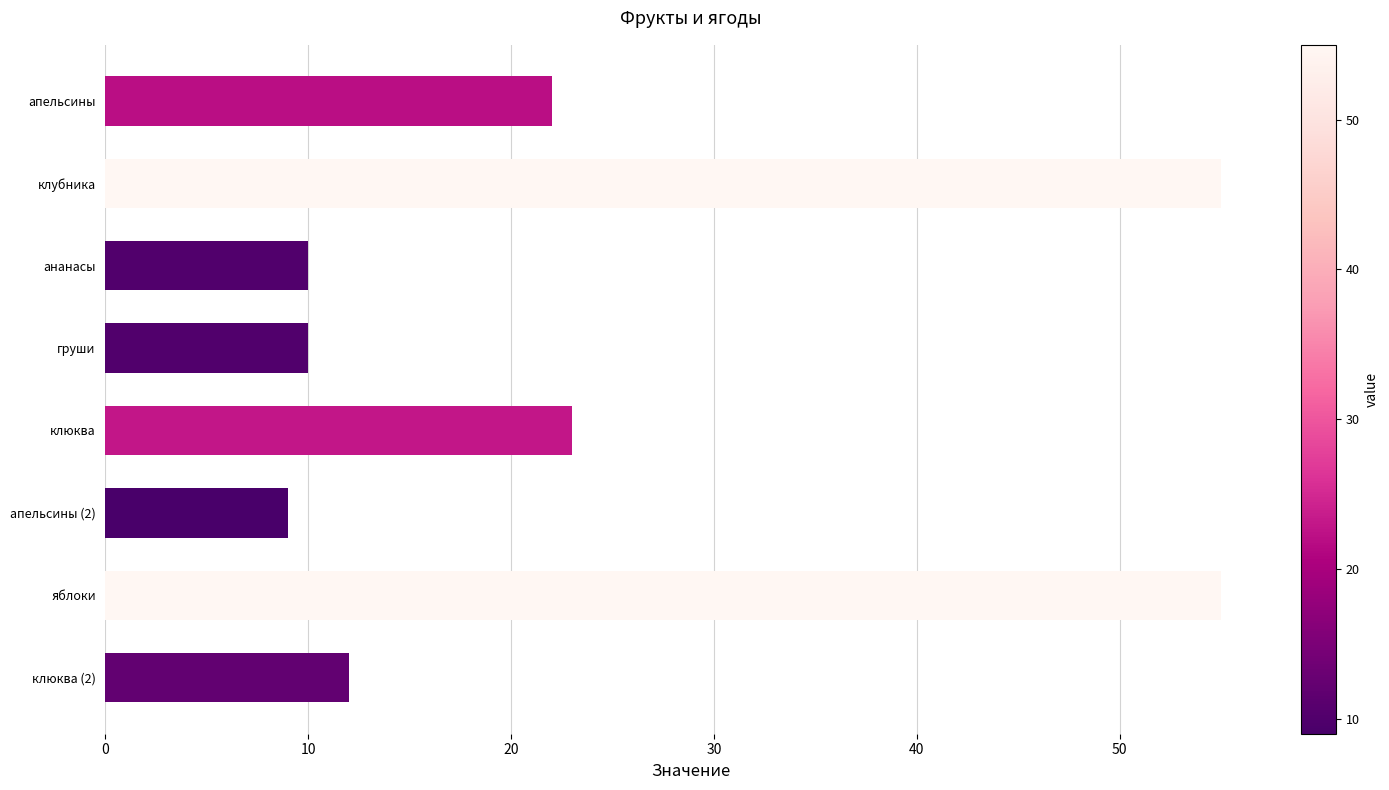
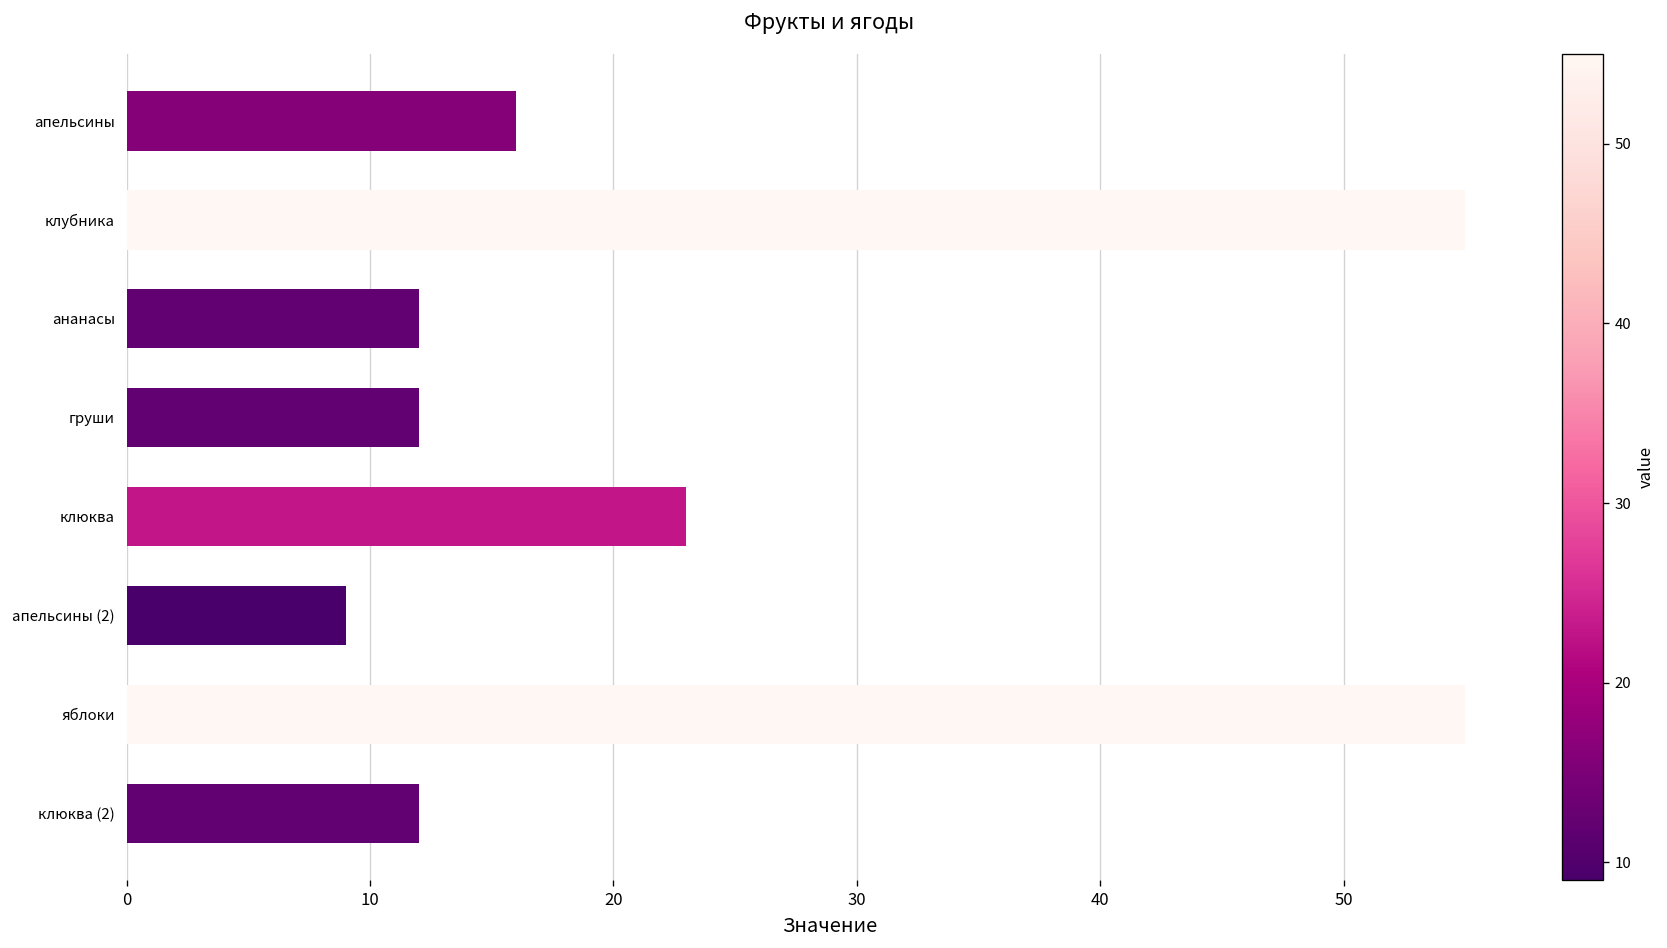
апельсины: 22 -> 16
ананасы: 10 -> 12
груши: 10 -> 12
